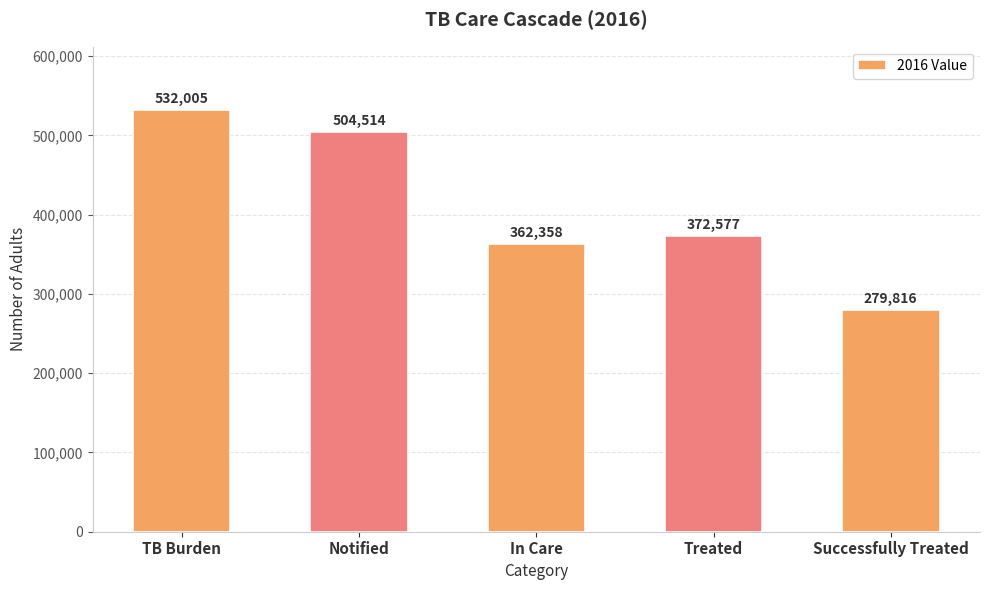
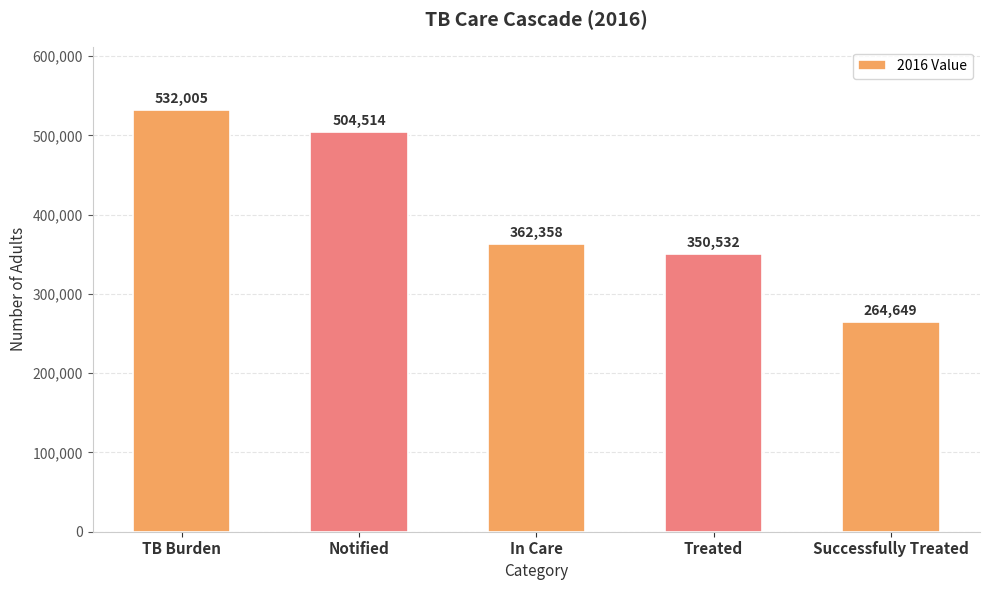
Treated: 372,577 -> 350,532
Successfully Treated: 279,816 -> 264,649
